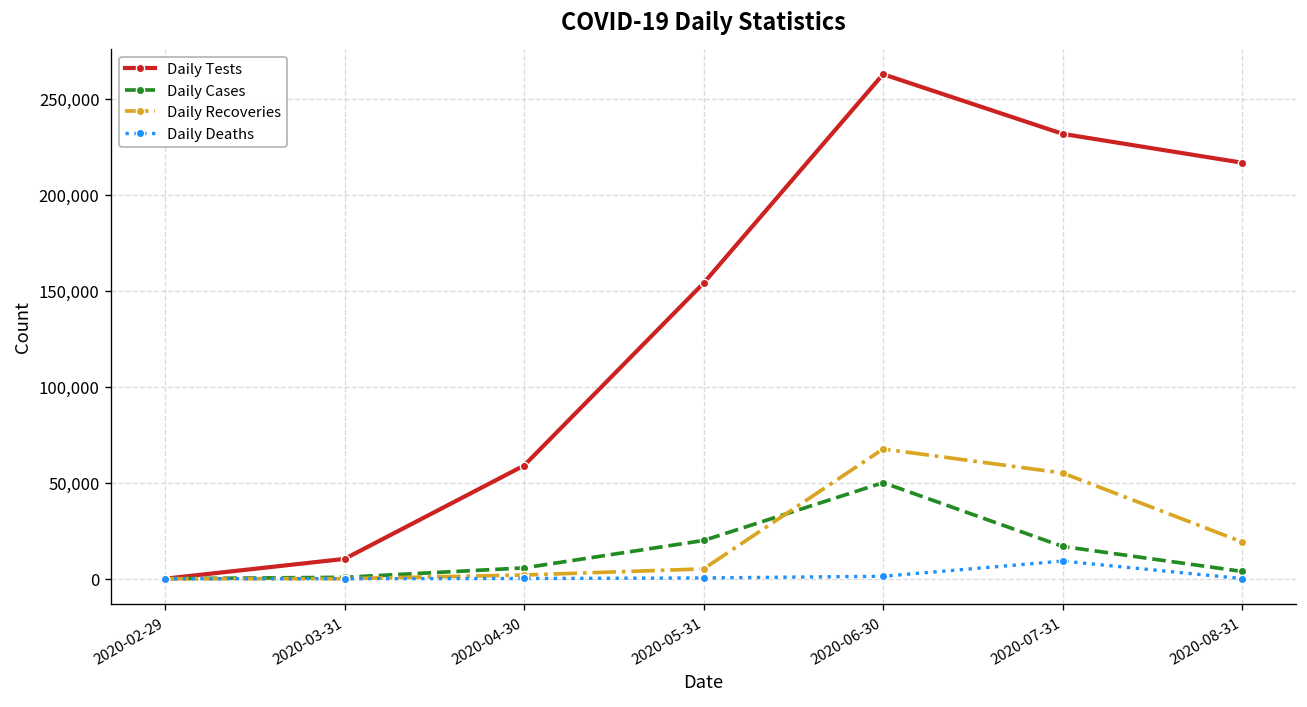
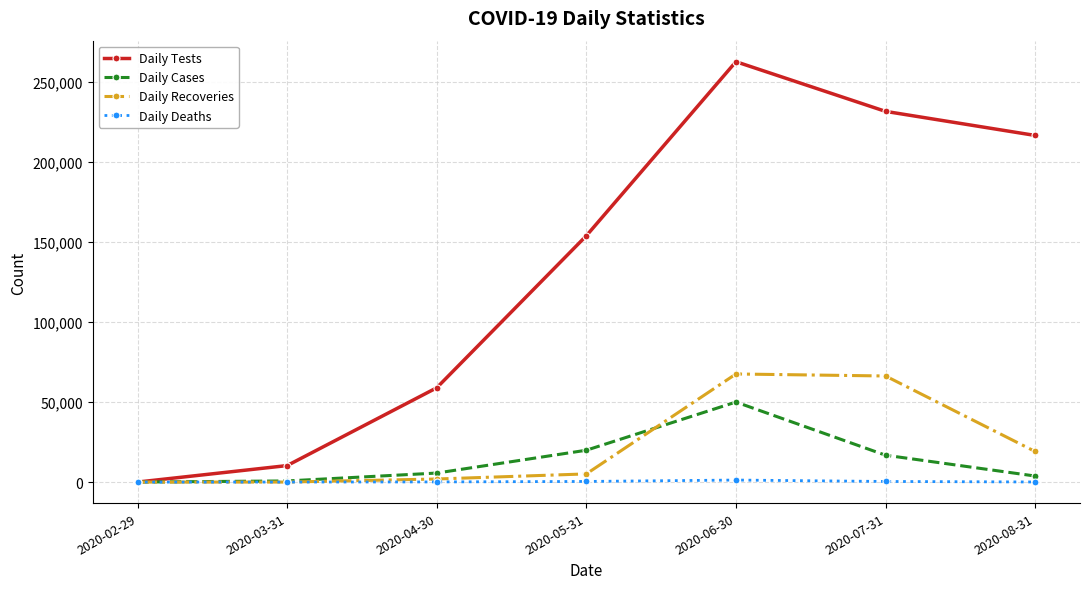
Daily Recoveries, 2020-07-31: 55,000 -> 66,000
Daily Deaths, 2020-07-31: 9,000 -> 0
